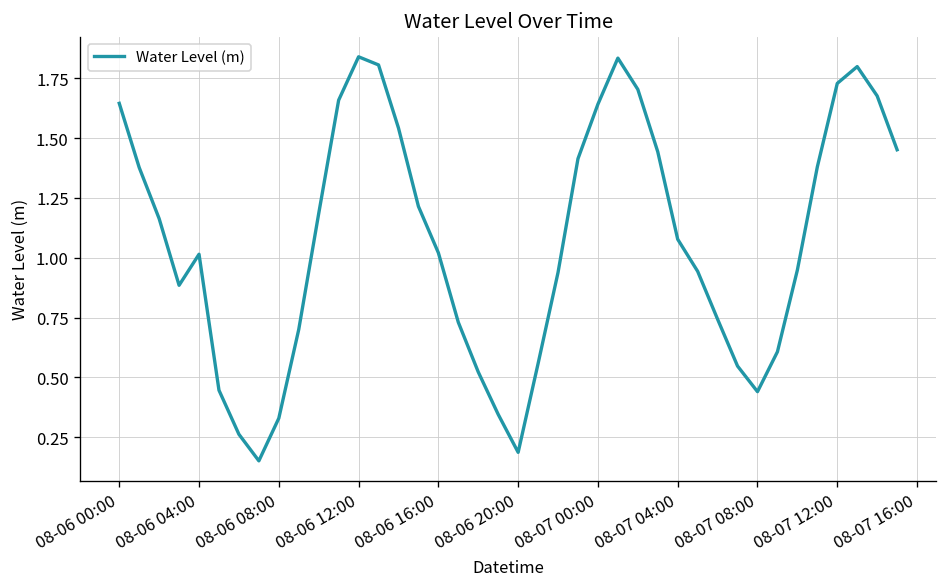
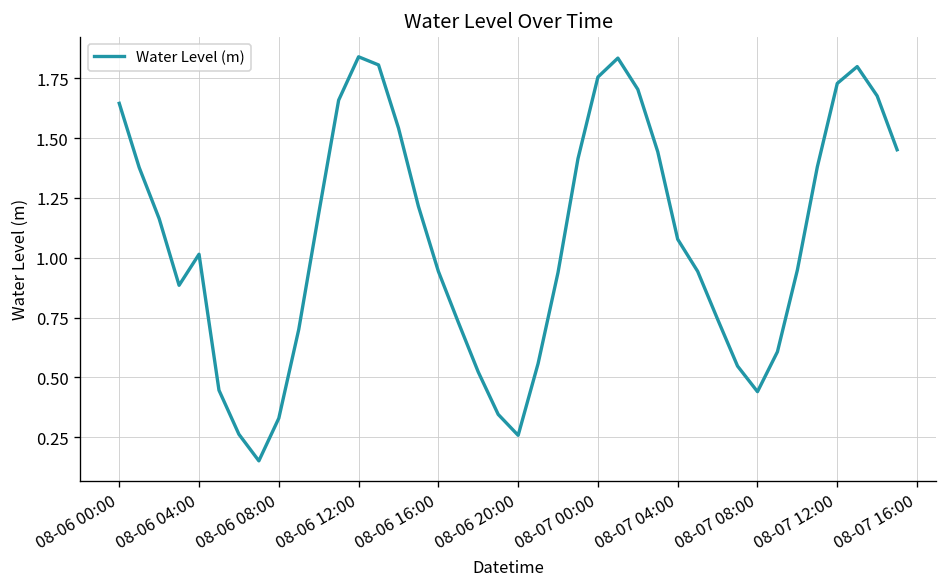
08-06 16:00: 1.02 -> 0.94
08-06 20:00: 0.19 -> 0.26
08-07 00:00: 1.64 -> 1.76
